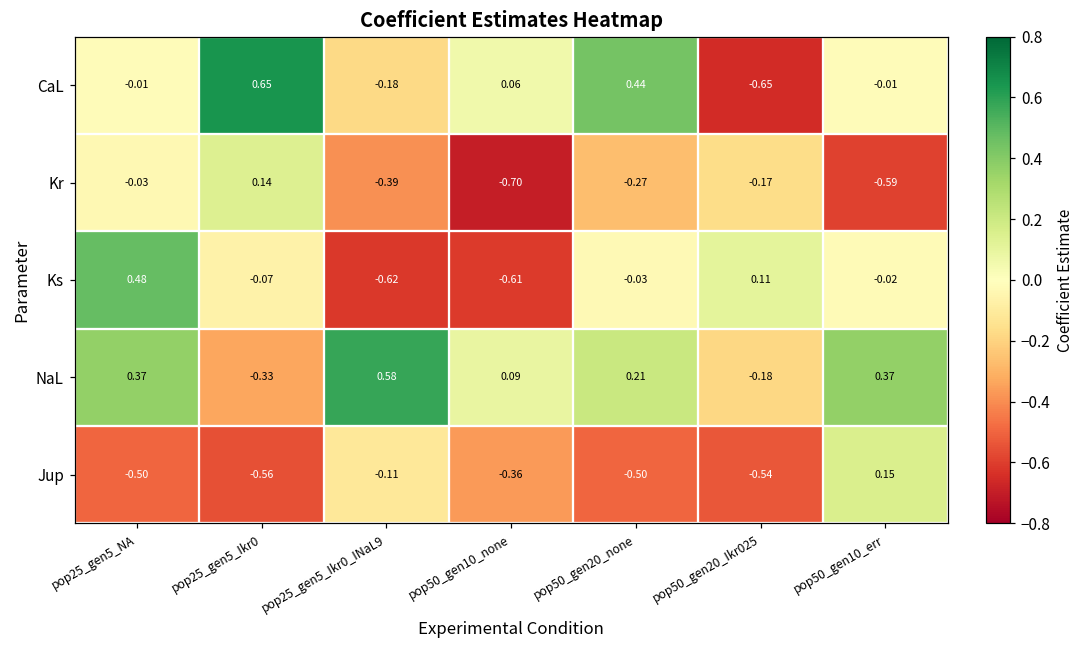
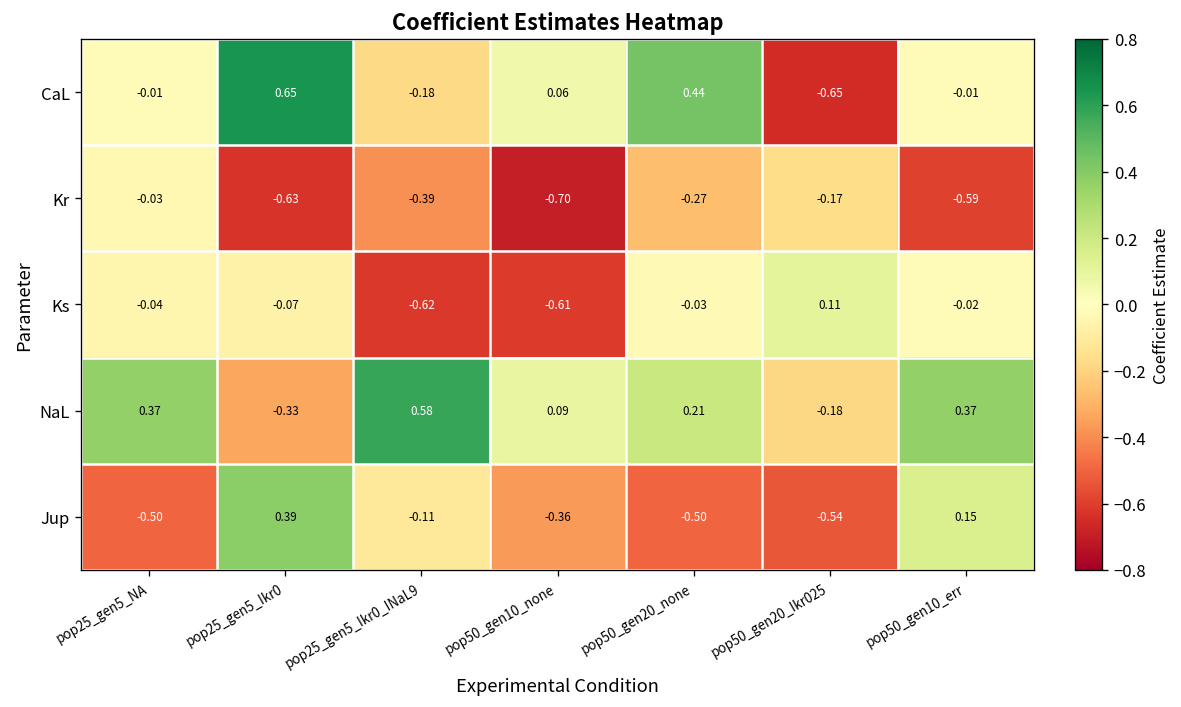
Kr, pop25_gen5_Ikr0: 0.14 -> -0.63
Ks, pop25_gen5_NA: 0.48 -> -0.04
Jup, pop25_gen5_Ikr0: -0.56 -> 0.39
